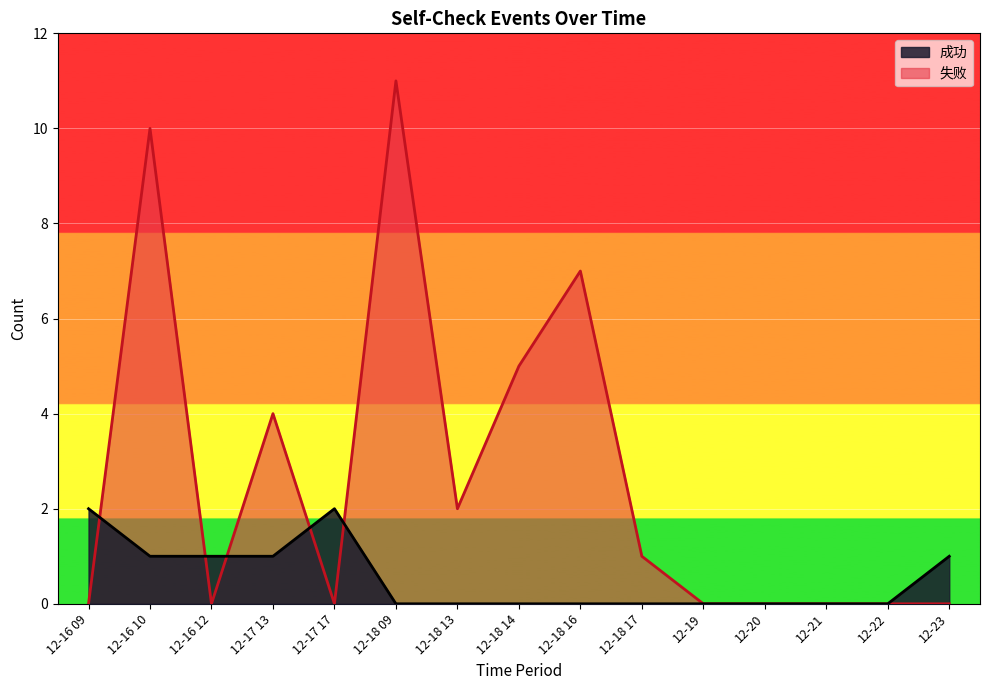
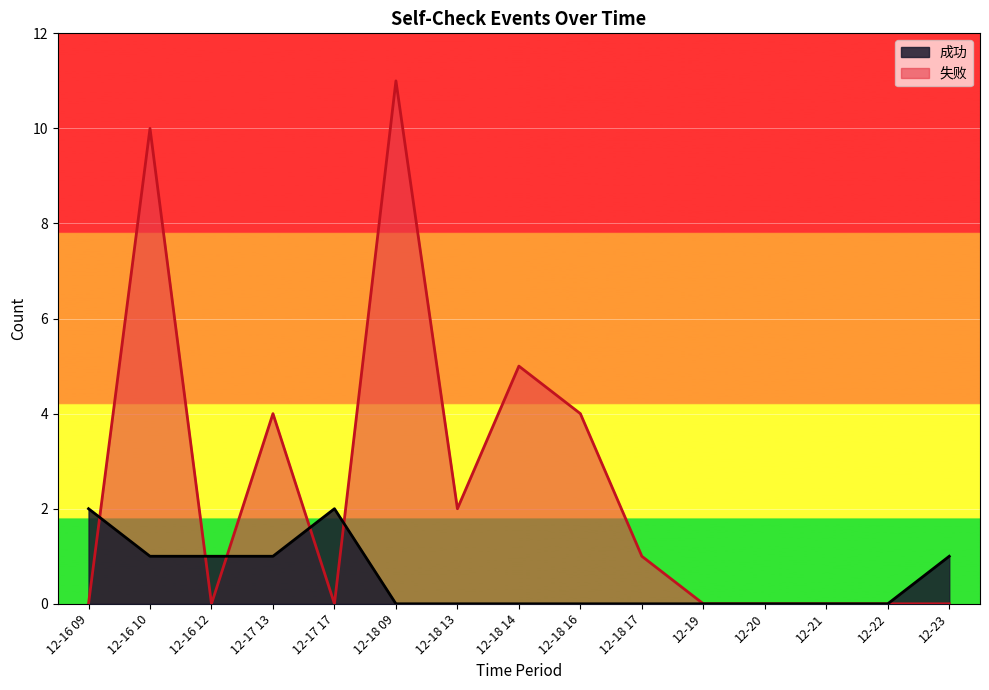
失败, 12-18 16: 7 -> 4
